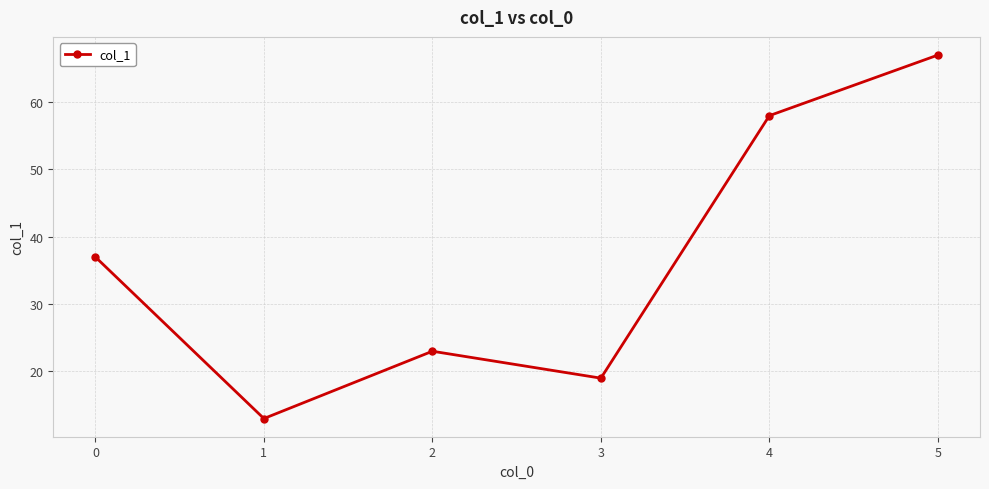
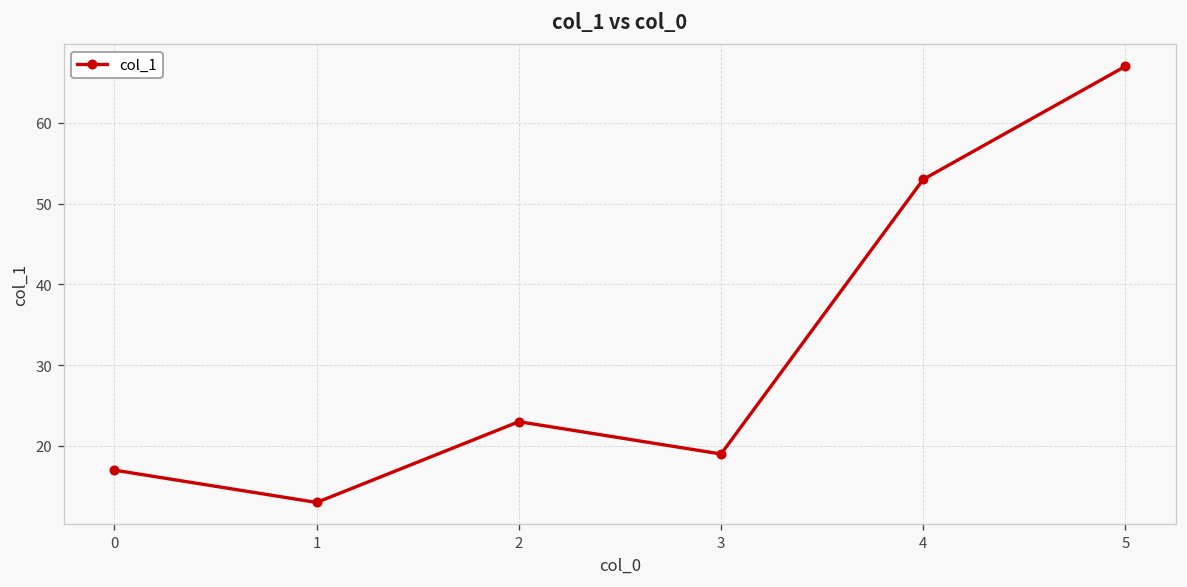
0: 37 -> 17
4: 58 -> 53
